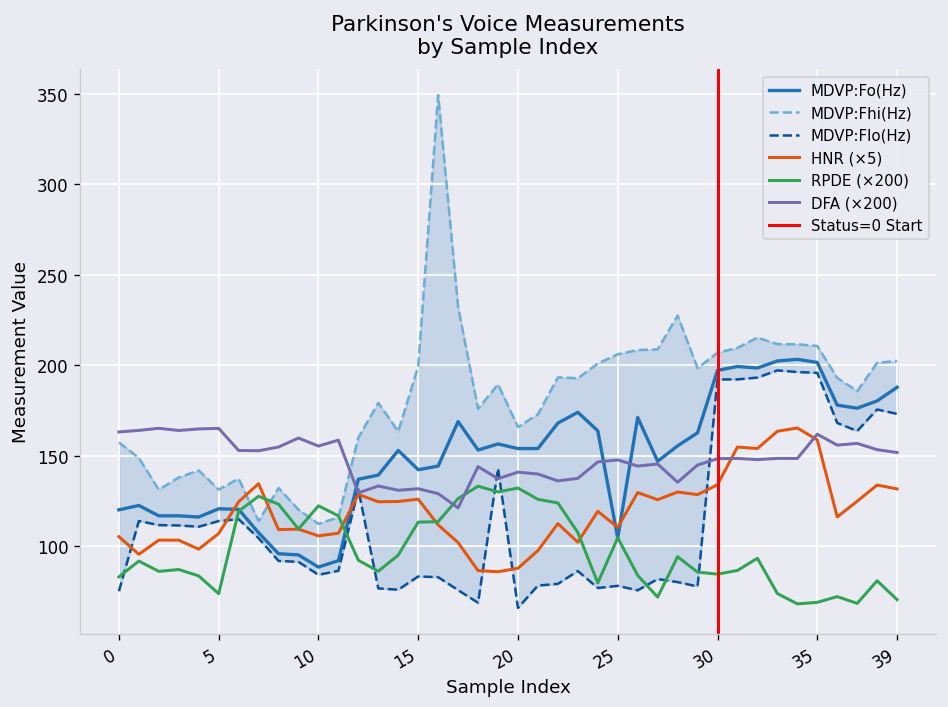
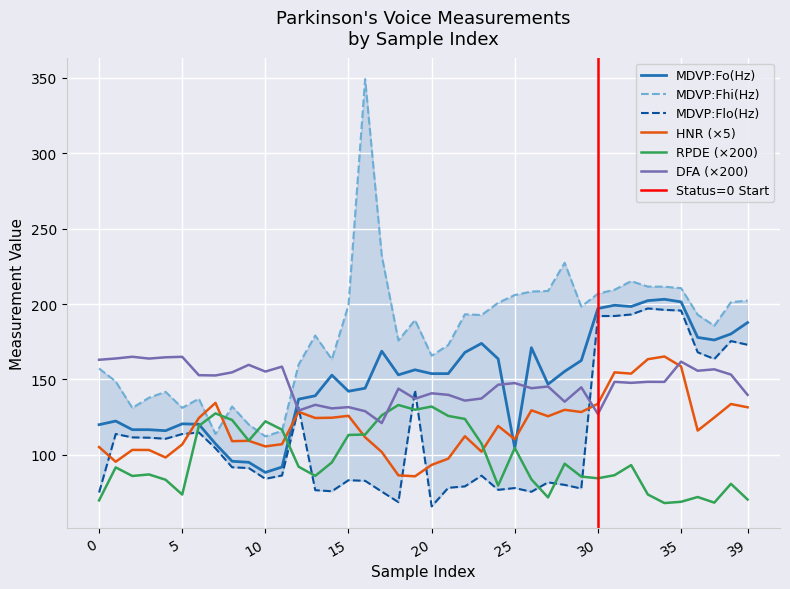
RPDE (×200), 0: 83 -> 70
HNR (×5), 20: 88 -> 93
DFA (×200), 30: 148 -> 127
DFA (×200), 39: 152 -> 140
